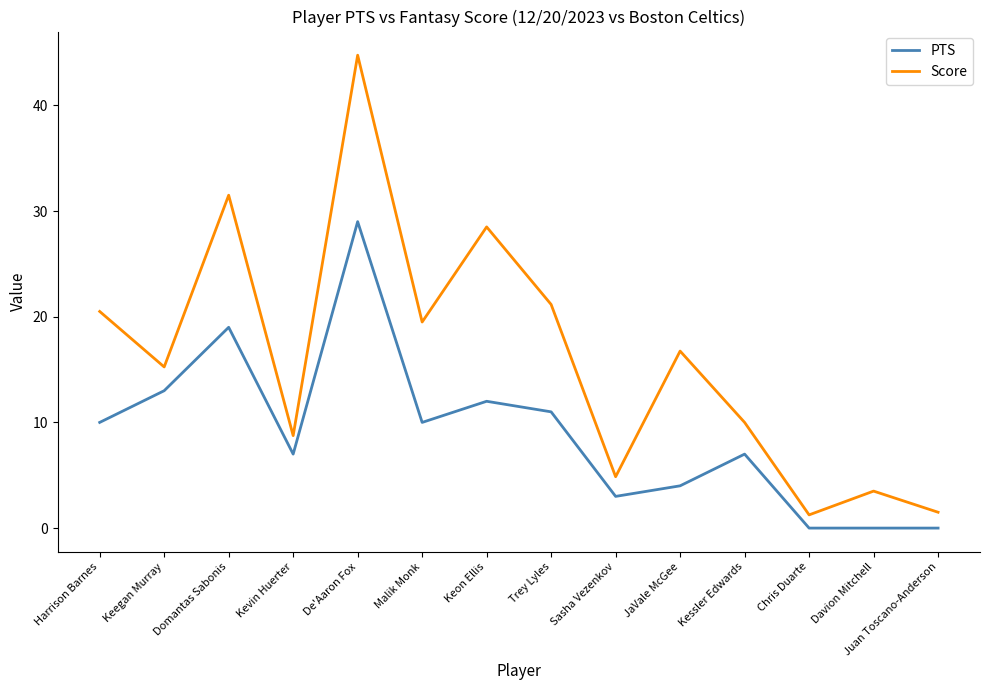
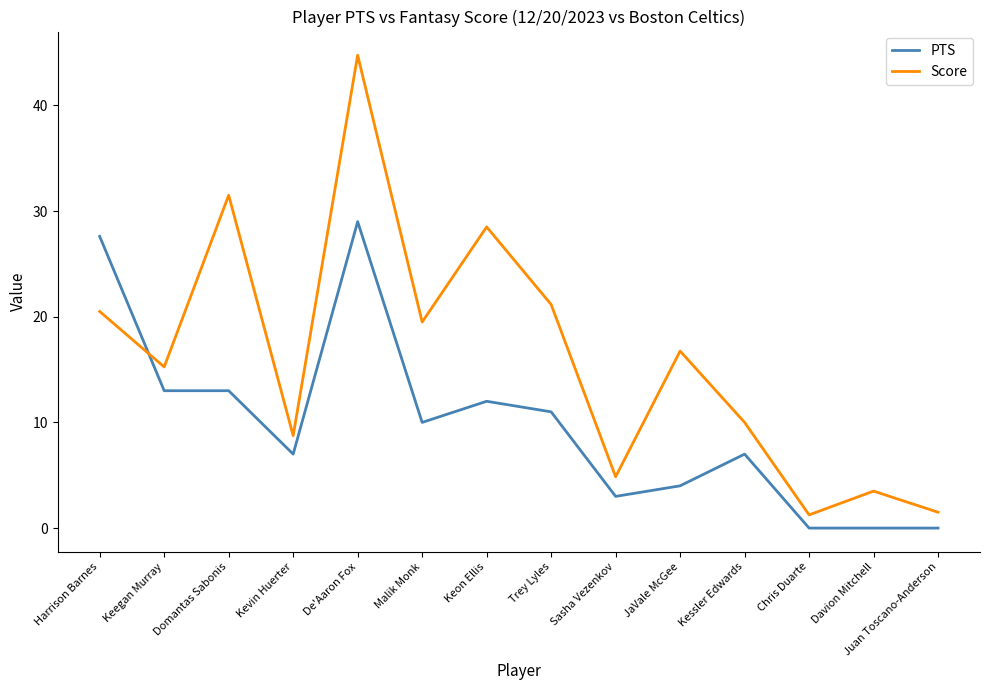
PTS, Harrison Barnes: 10.0 -> 27.6
PTS, Domantas Sabonis: 19 -> 13
